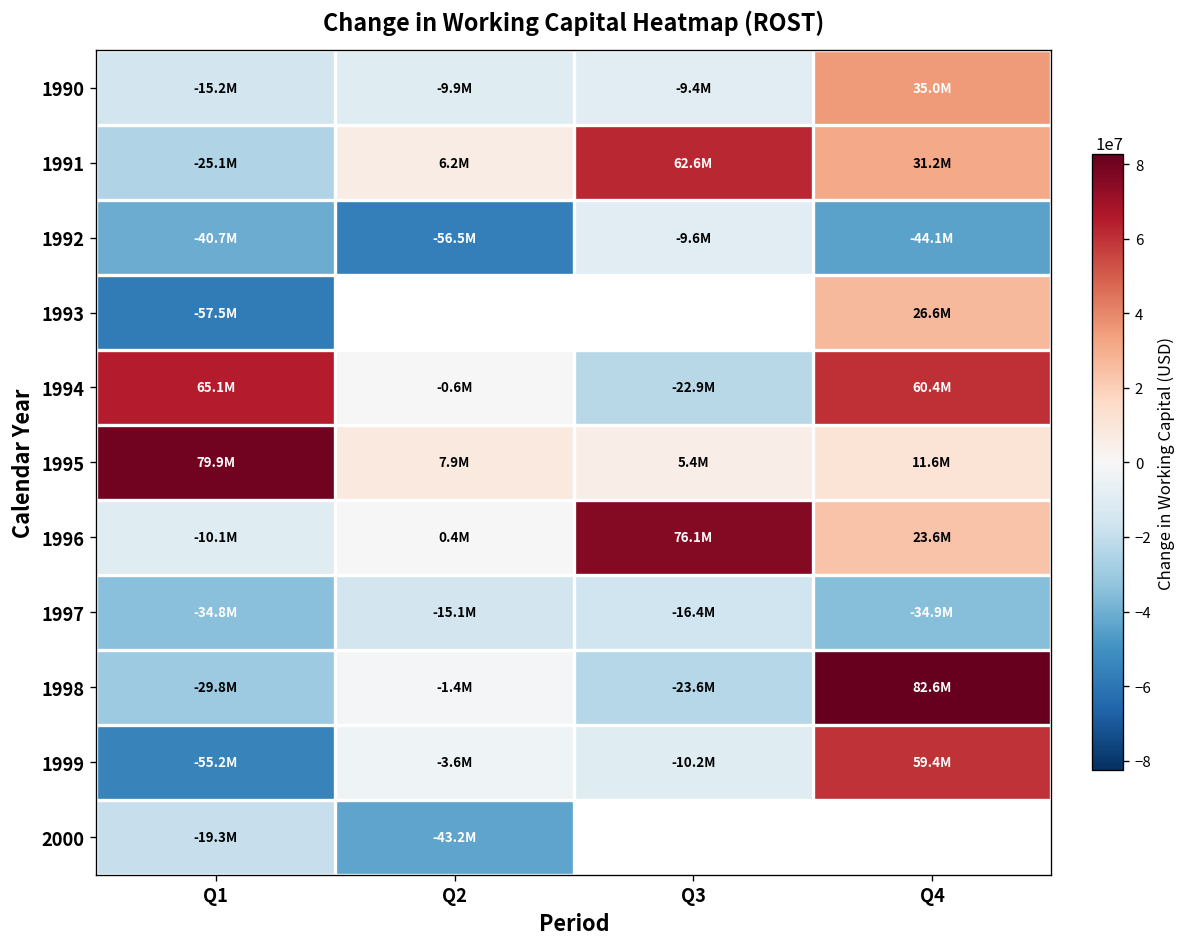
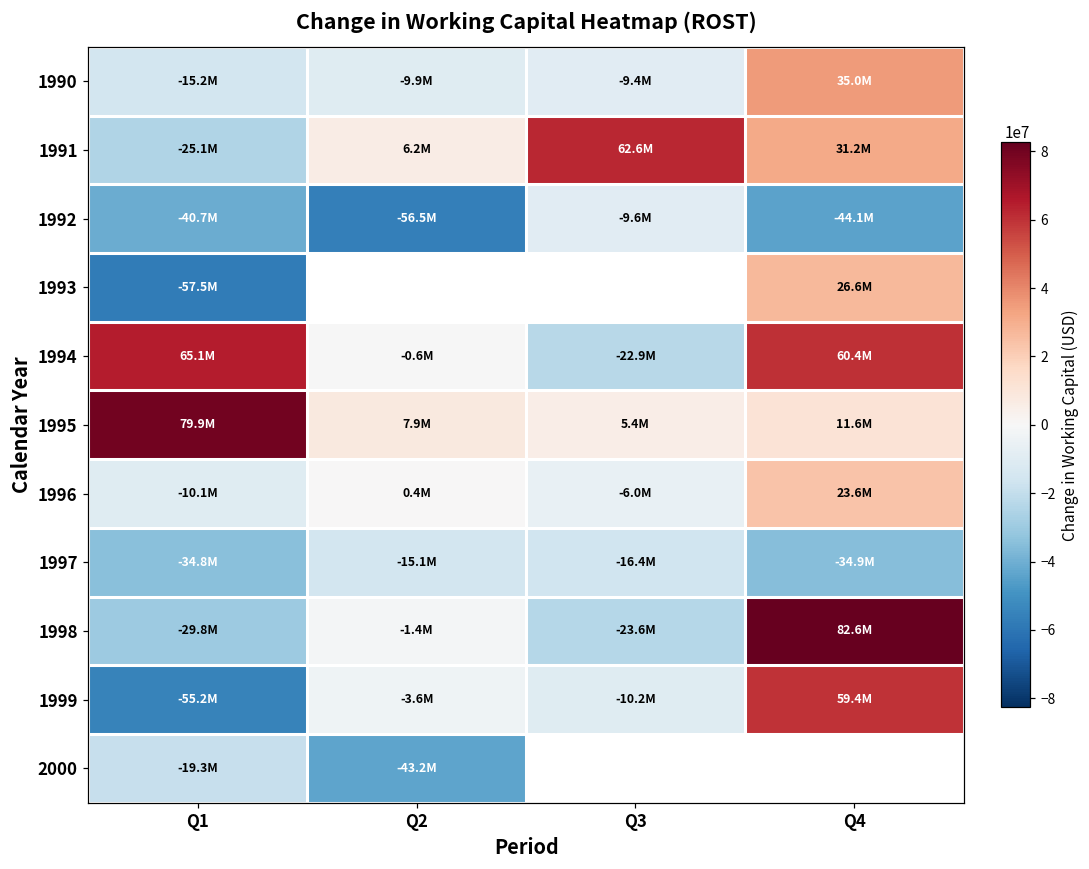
1996, Q3: 76.1M -> -6.0M
